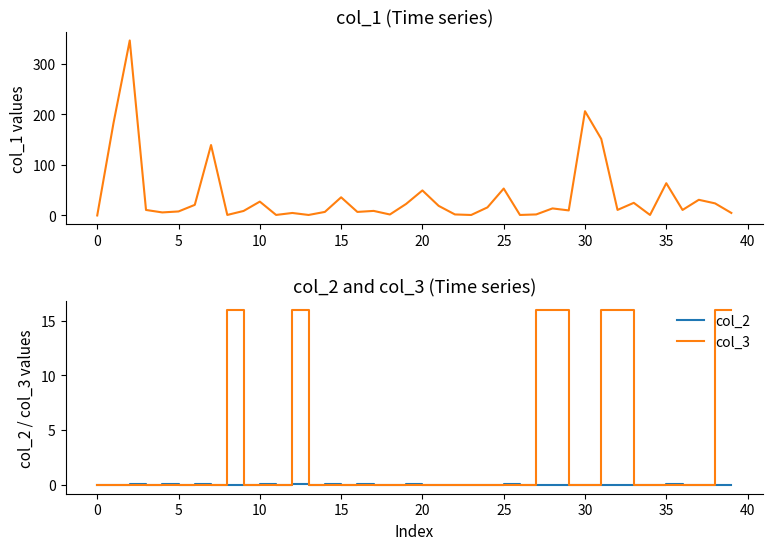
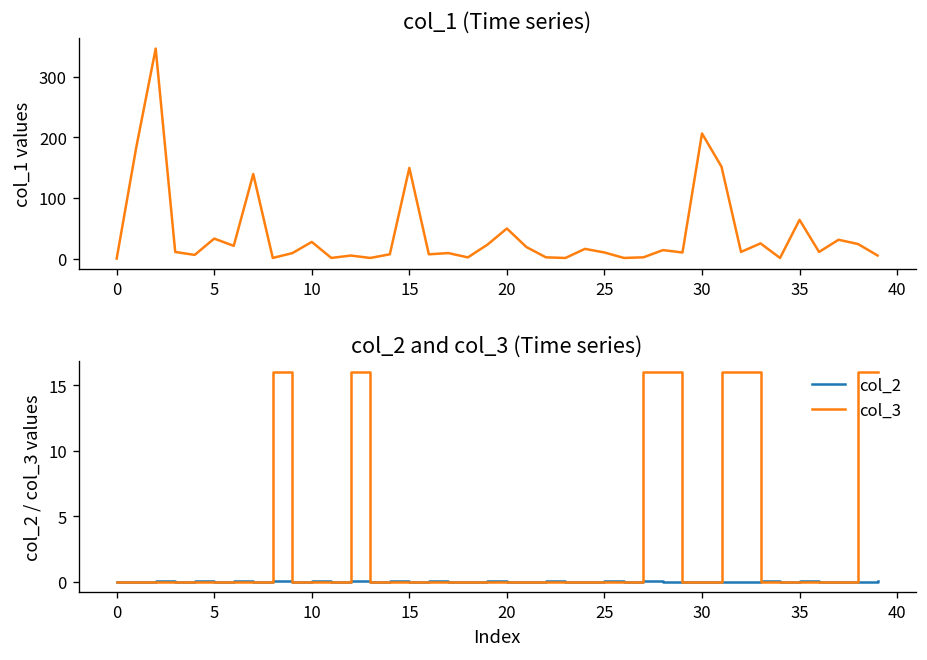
col_1 (Time series), 5: 10 -> 30
col_1 (Time series), 15: 40 -> 150
col_1 (Time series), 25: 50 -> 10
